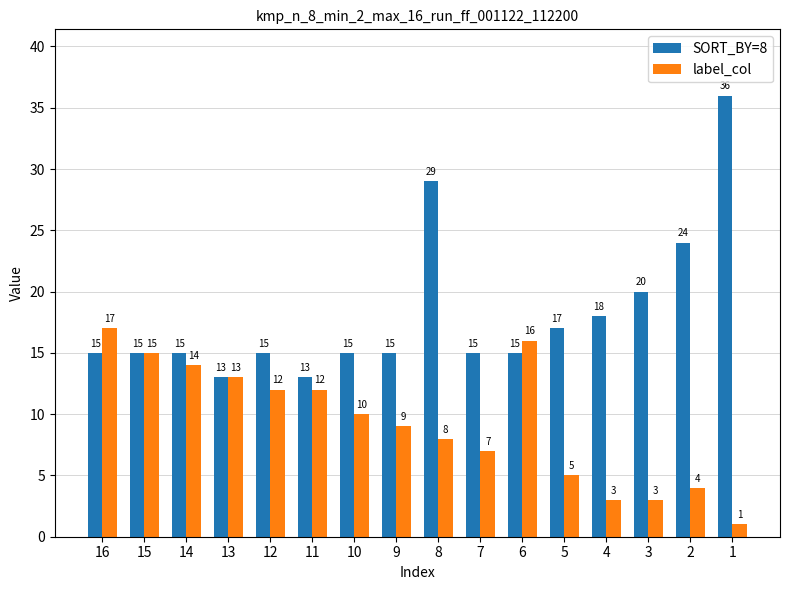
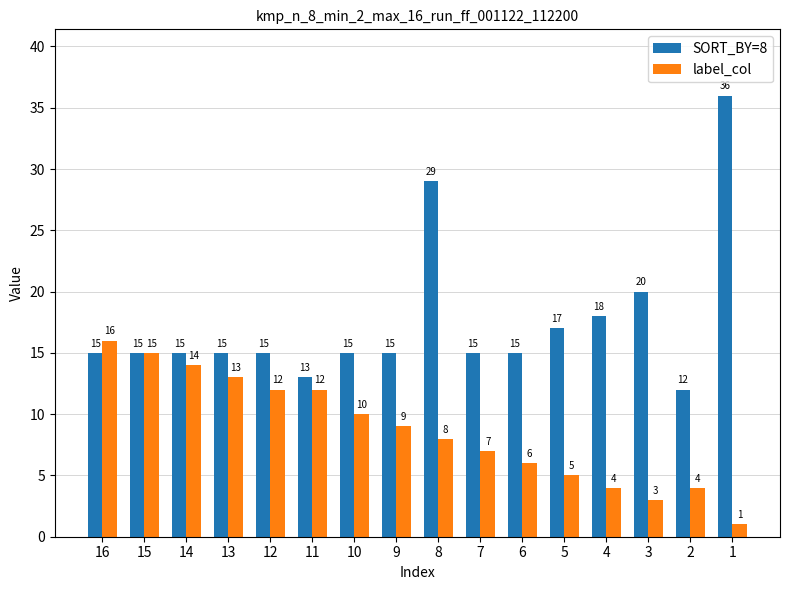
label_col, 16: 17 -> 16
SORT_BY=8, 13: 13 -> 15
label_col, 6: 16 -> 6
label_col, 4: 3 -> 4
SORT_BY=8, 2: 24 -> 12
